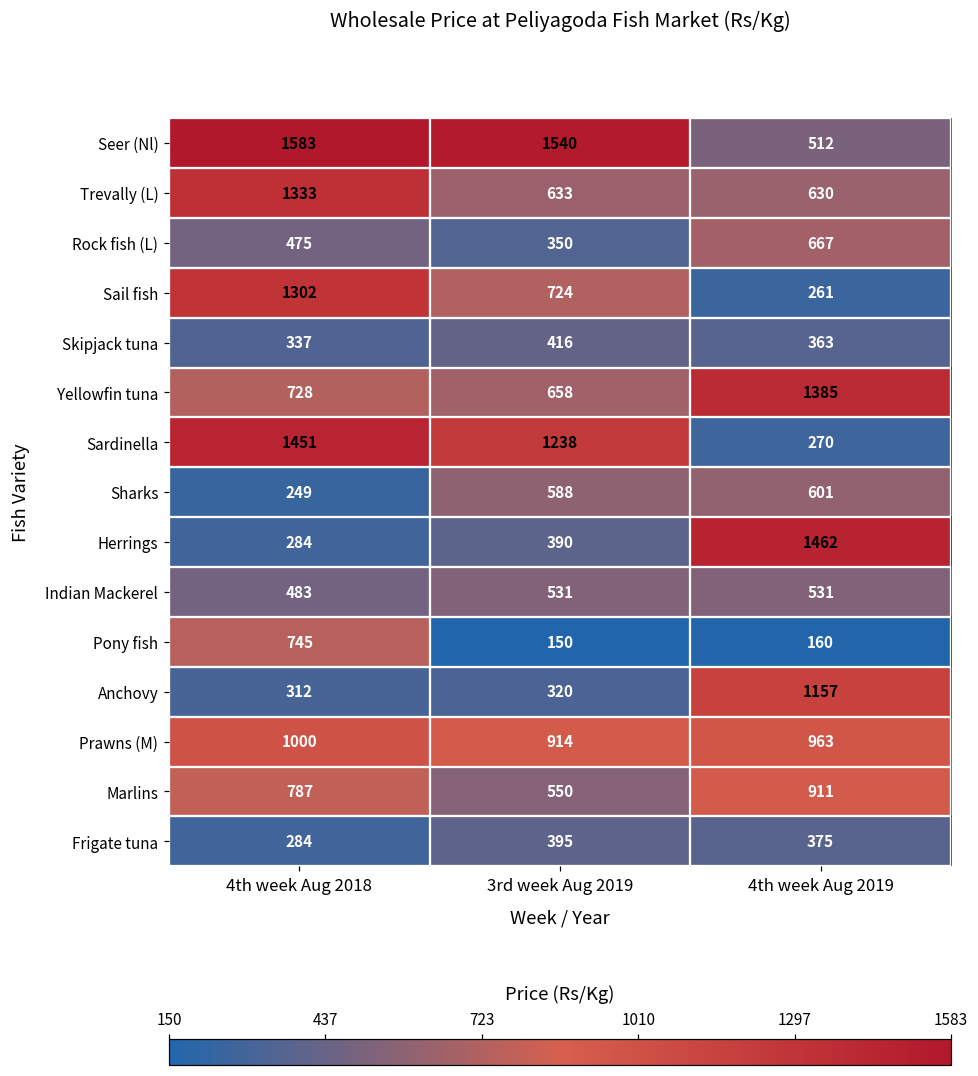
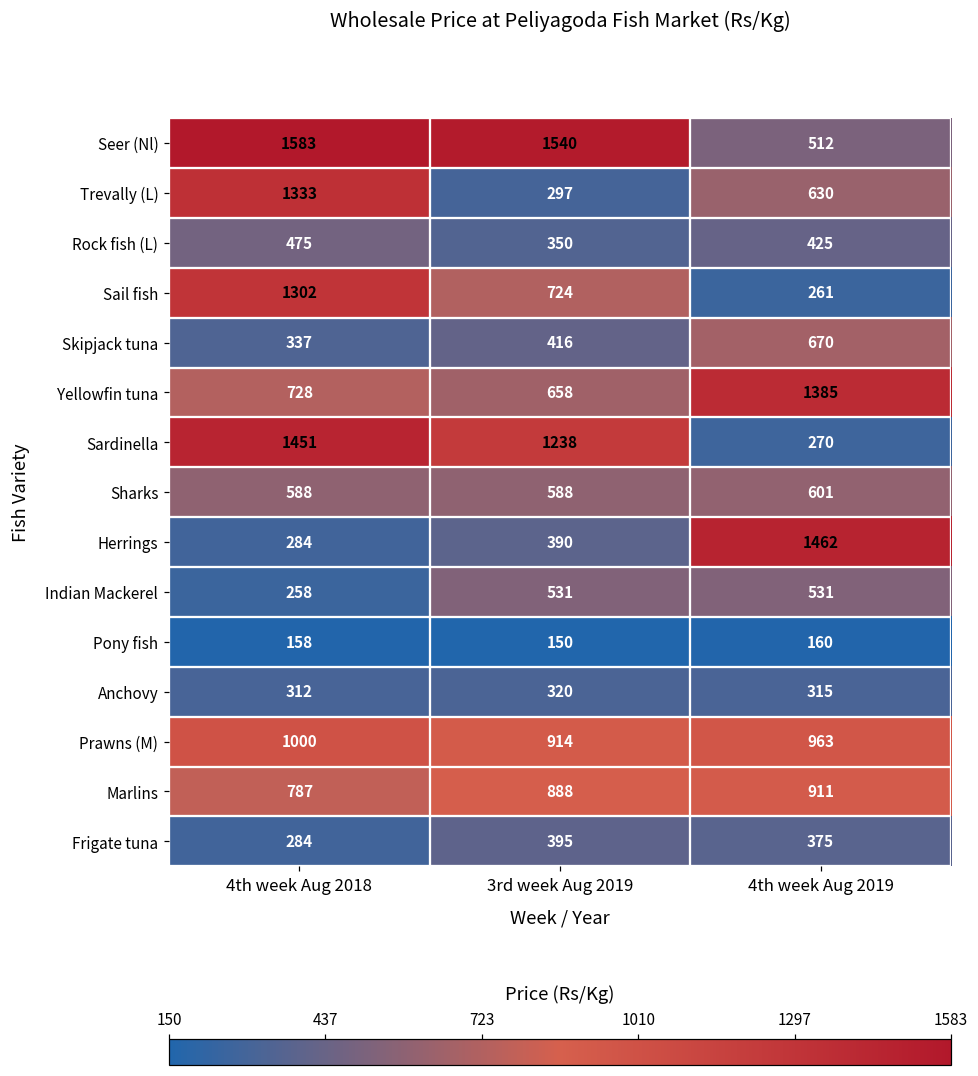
Trevally (L), 3rd week Aug 2019: 633 -> 297
Rock fish (L), 4th week Aug 2019: 667 -> 425
Skipjack tuna, 4th week Aug 2019: 363 -> 670
Sharks, 4th week Aug 2018: 249 -> 588
Indian Mackerel, 4th week Aug 2018: 483 -> 258
Pony fish, 4th week Aug 2018: 745 -> 158
Anchovy, 4th week Aug 2019: 1157 -> 315
Marlins, 3rd week Aug 2019: 550 -> 888
